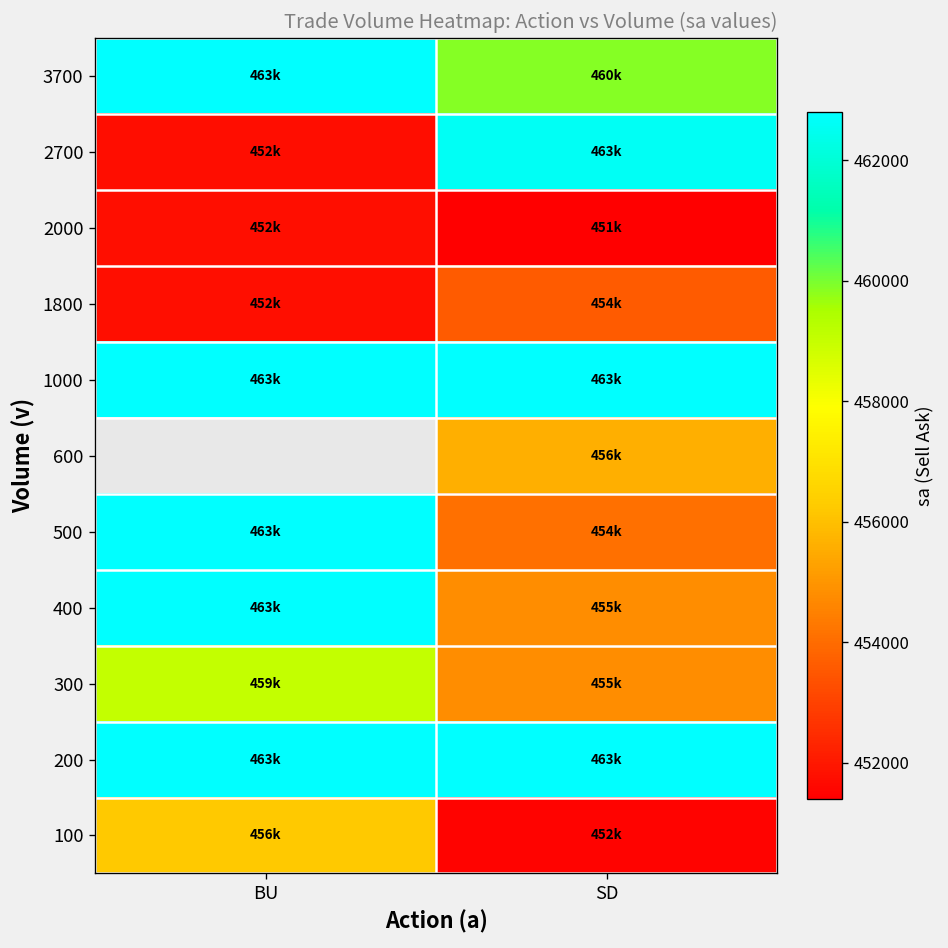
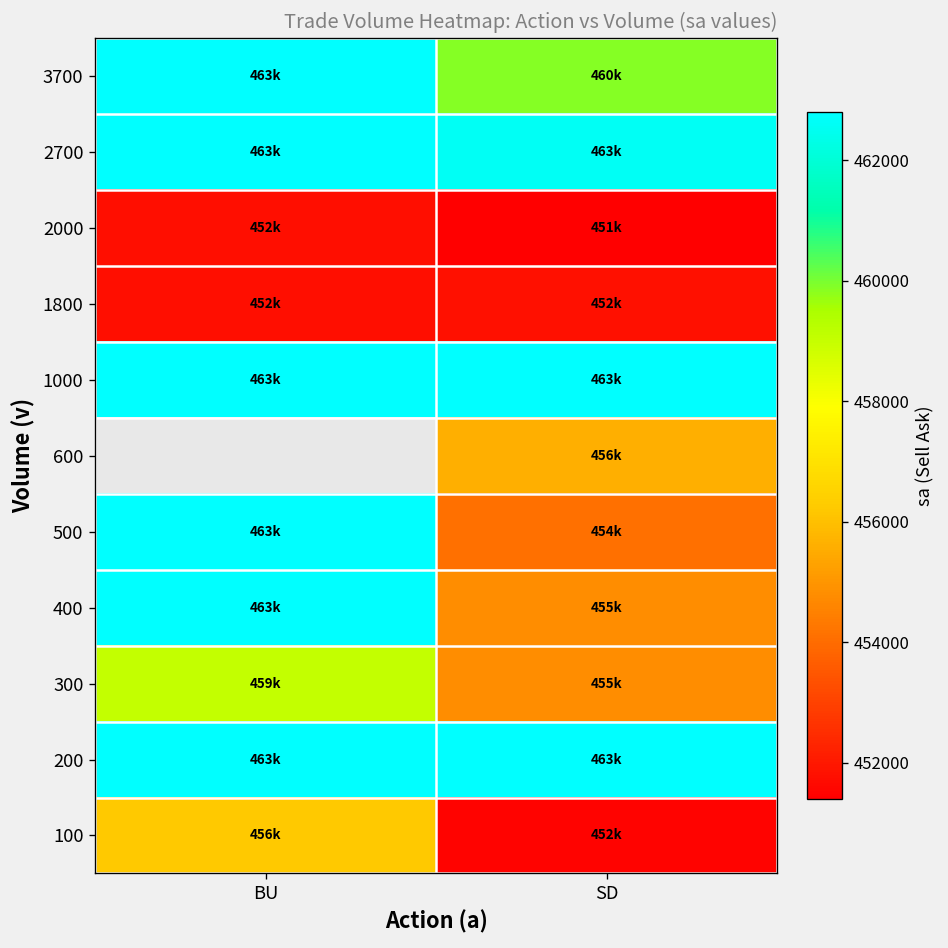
2700, BU: 452k -> 463k
1800, SD: 454k -> 452k
